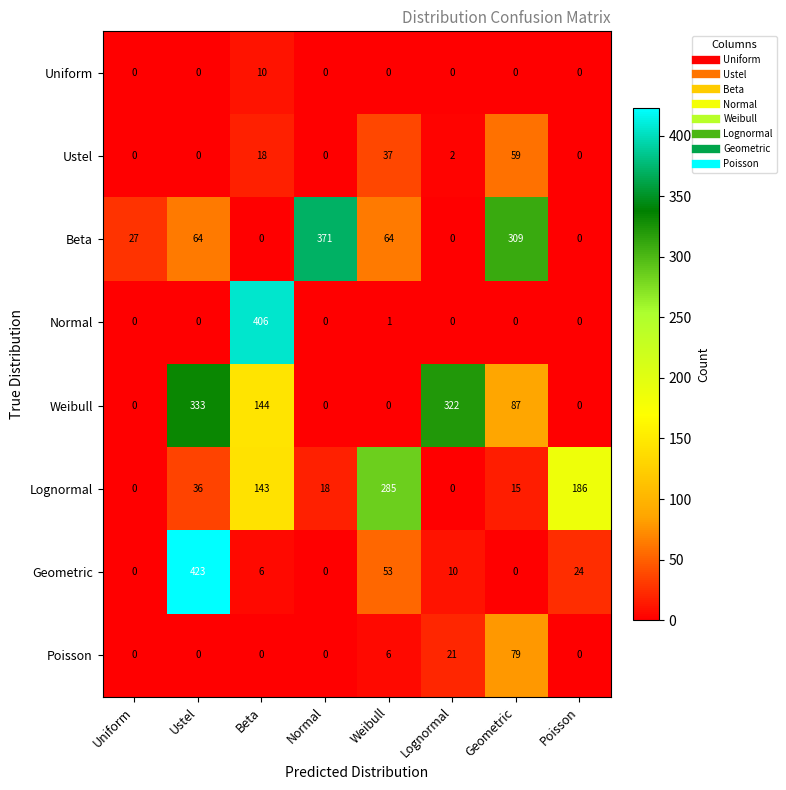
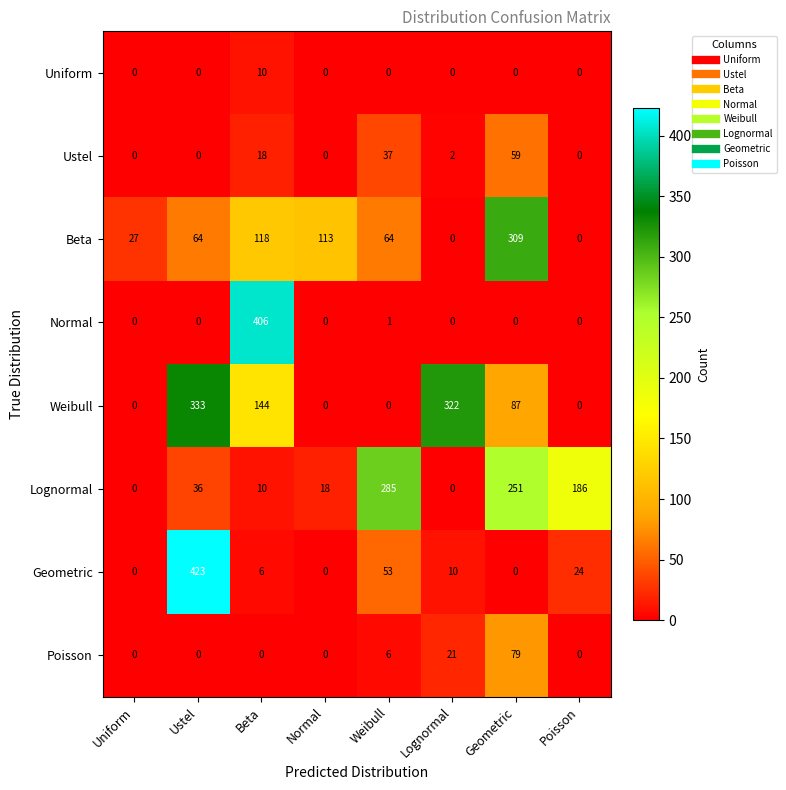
Beta, Beta: 0 -> 118
Beta, Normal: 371 -> 113
Lognormal, Beta: 143 -> 10
Lognormal, Geometric: 15 -> 251
